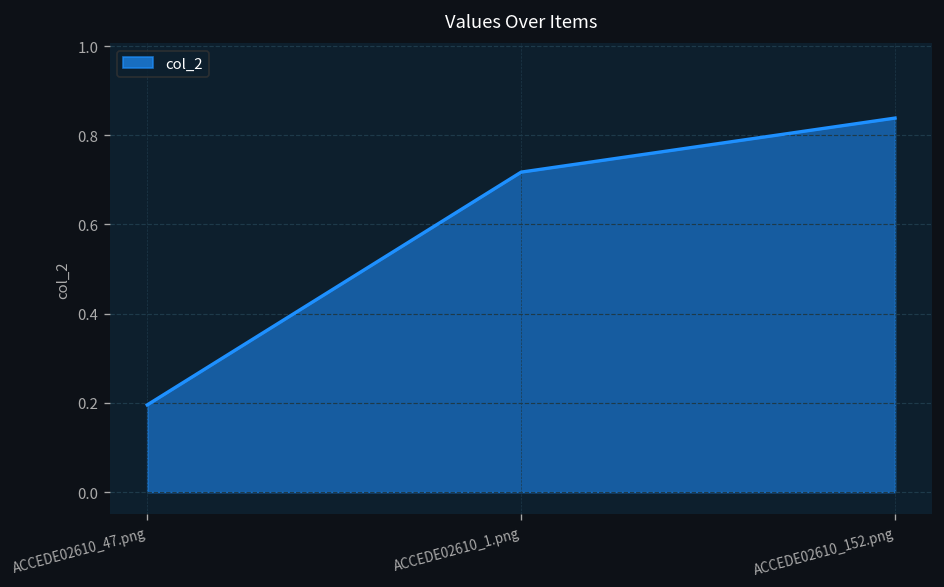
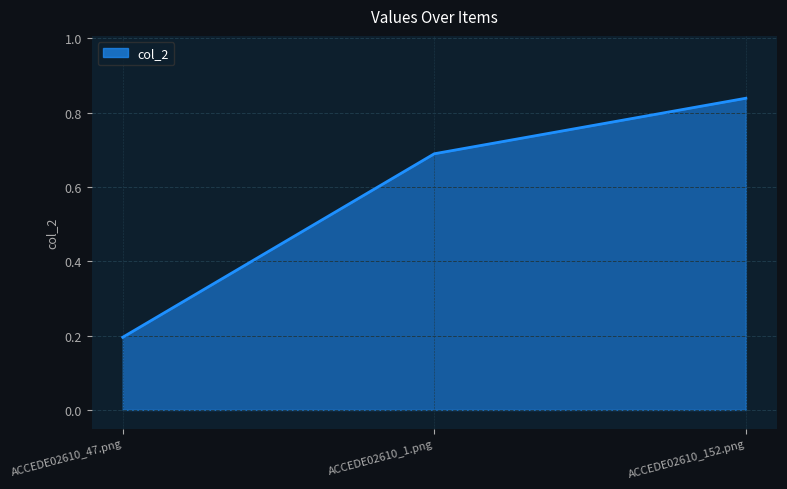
ACCEDE02610_1.png: 0.72 -> 0.69
